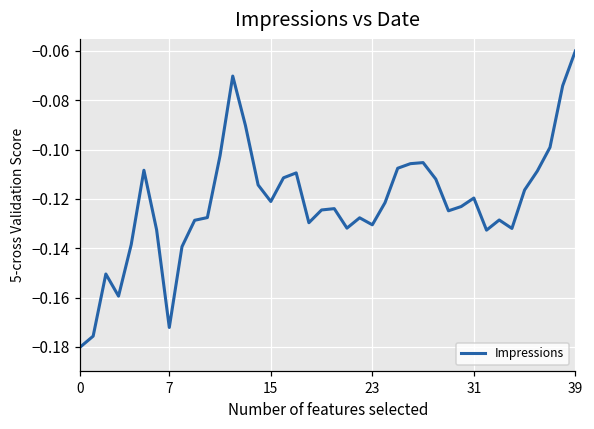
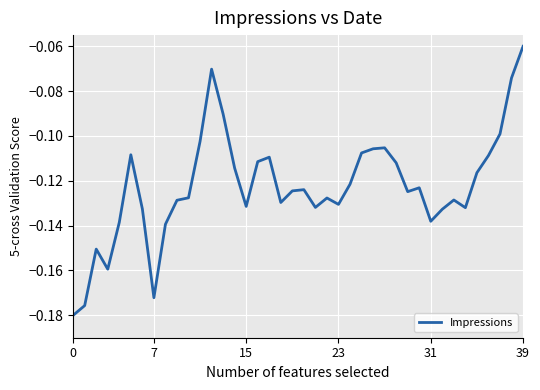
15: -0.121 -> -0.131
31: -0.120 -> -0.138
